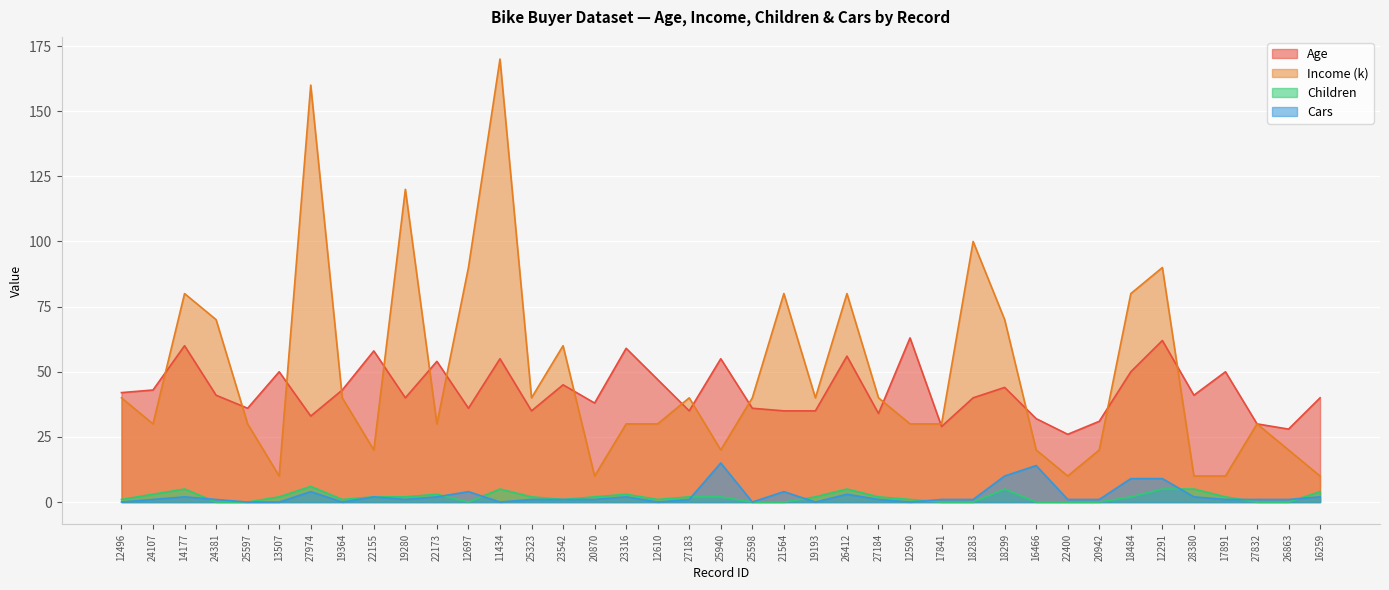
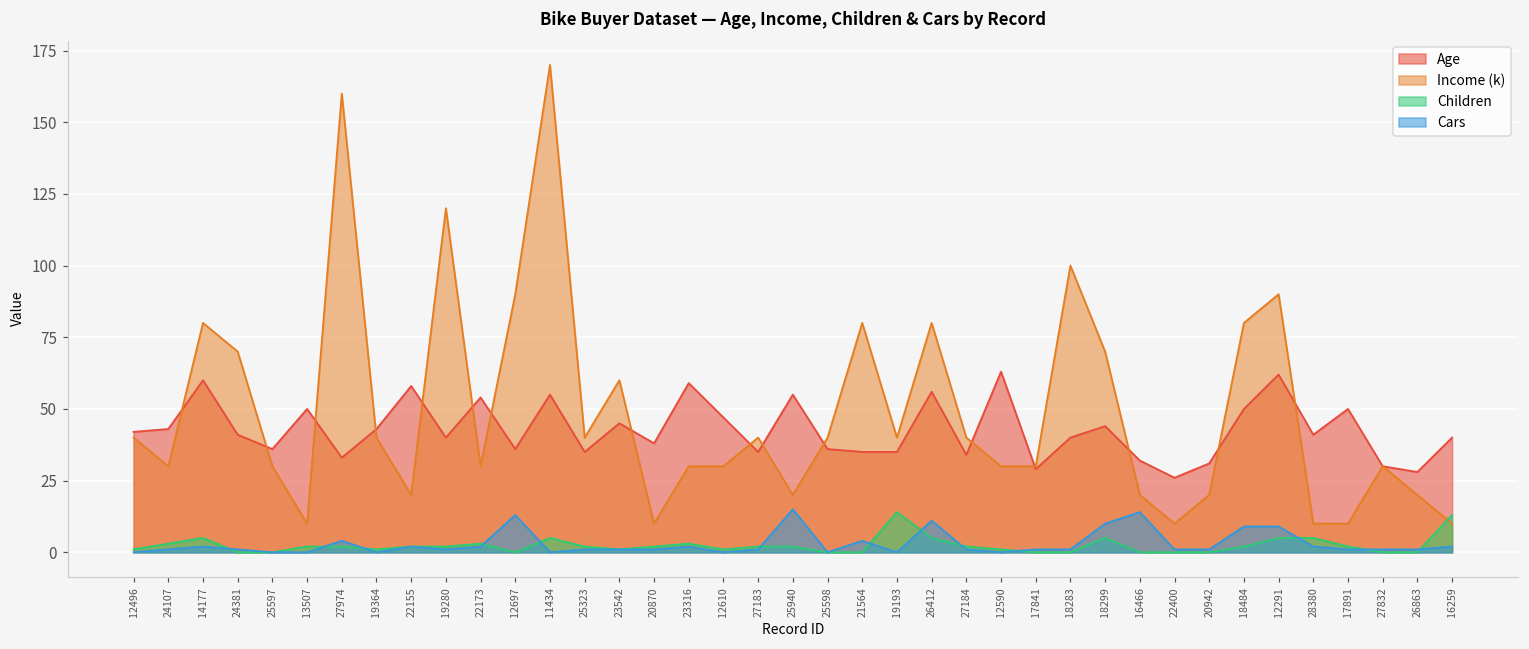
Children, 27974: 6 -> 2
Cars, 12697: 4 -> 13
Children, 19193: 2 -> 14
Cars, 26412: 3 -> 11
Children, 16259: 4 -> 13
